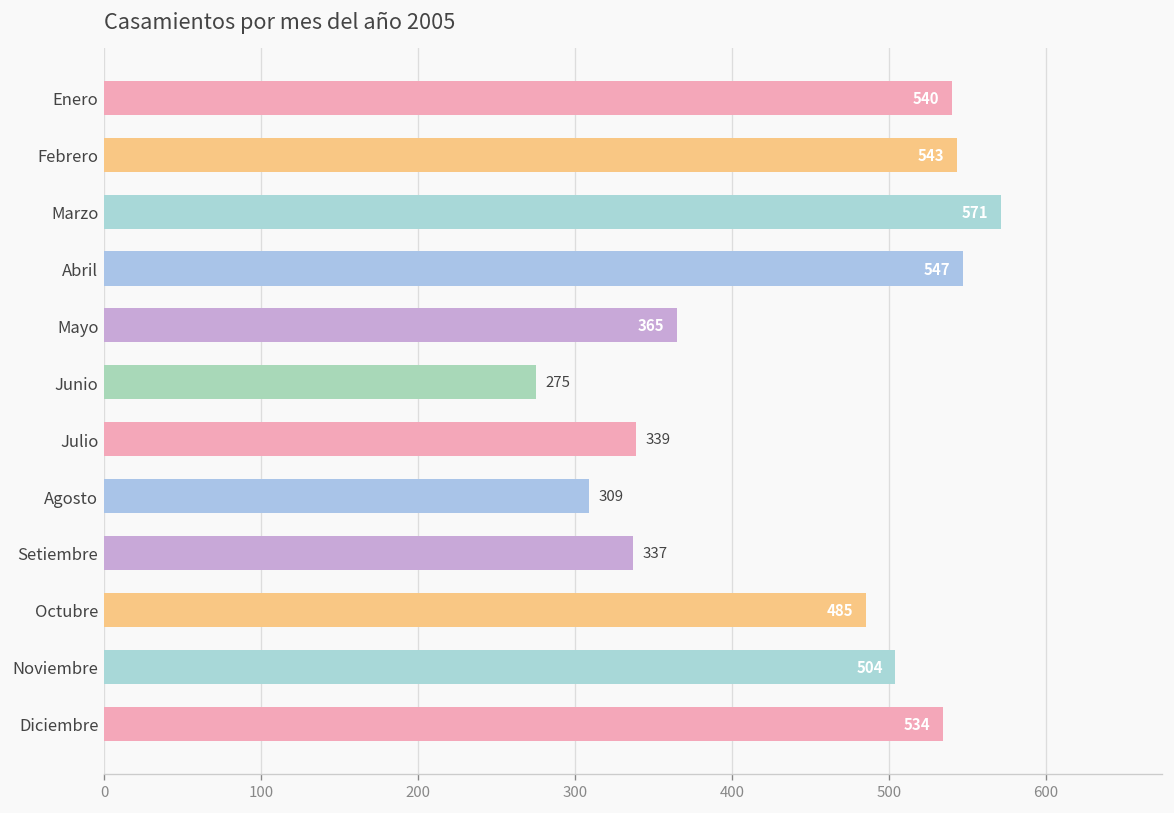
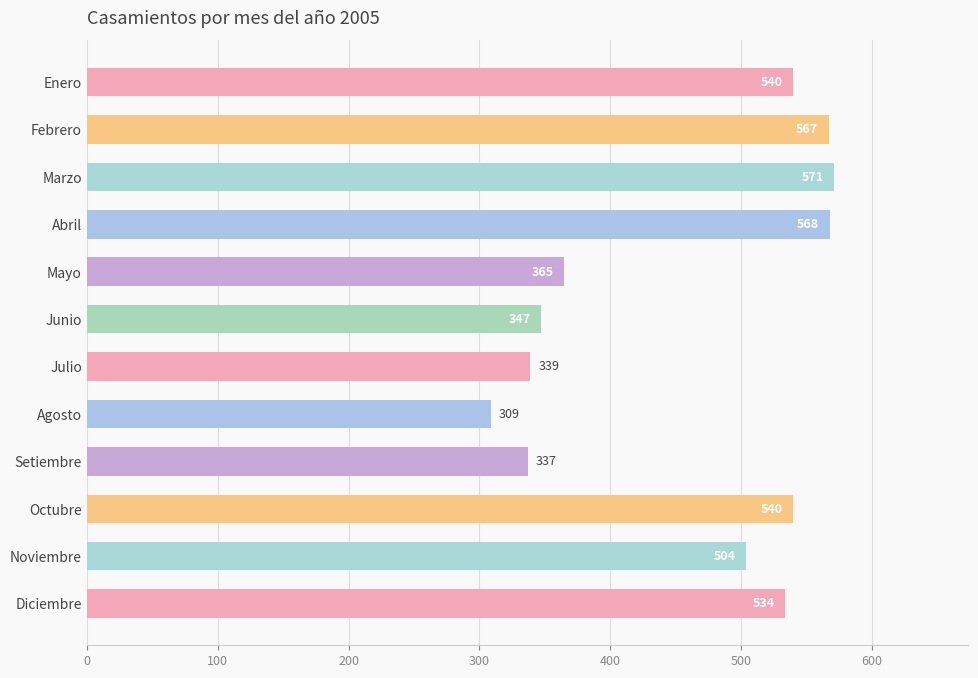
Febrero: 543 -> 567
Abril: 547 -> 568
Junio: 275 -> 347
Octubre: 485 -> 540
